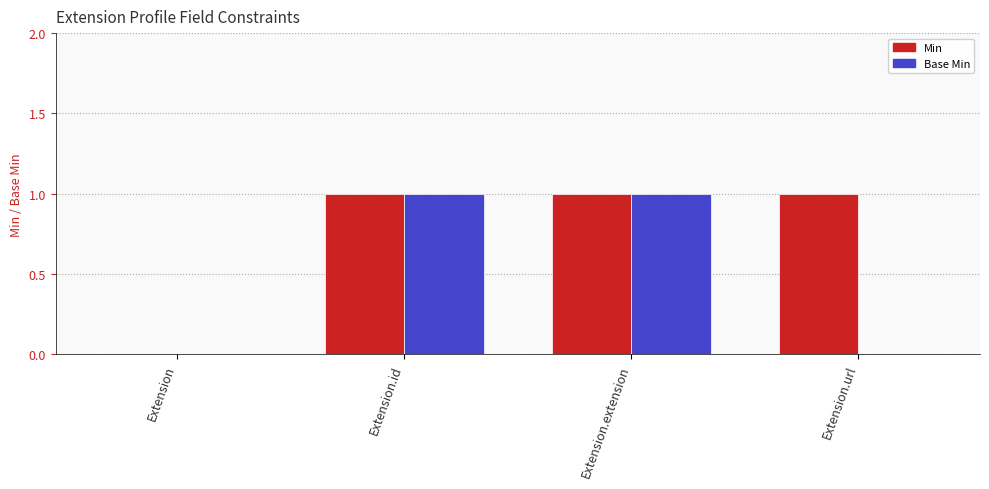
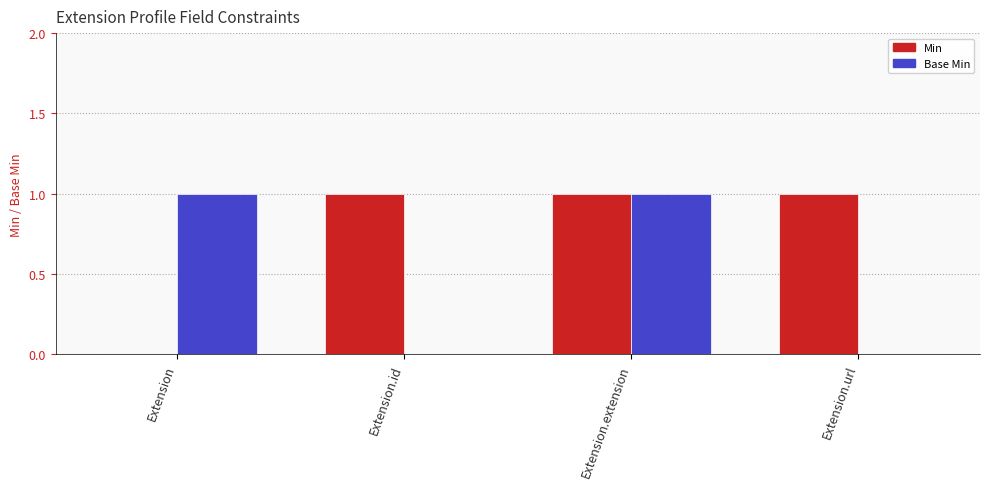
Base Min, Extension: 0 -> 1
Base Min, Extension.id: 1 -> 0
